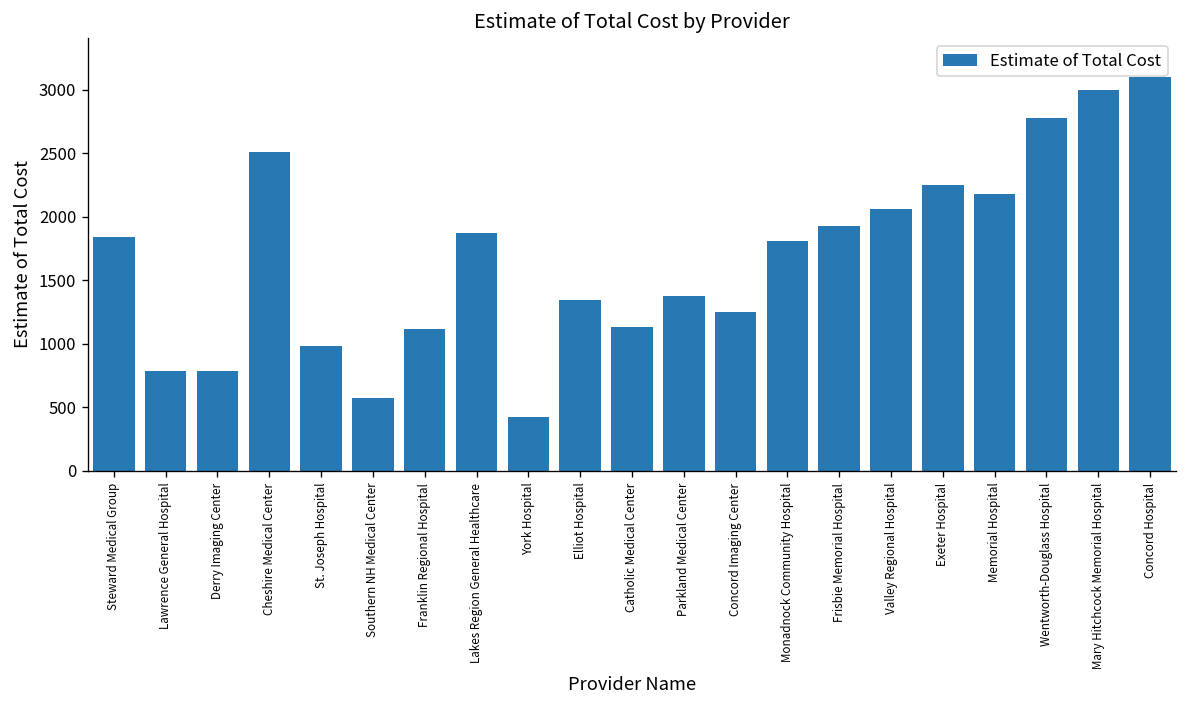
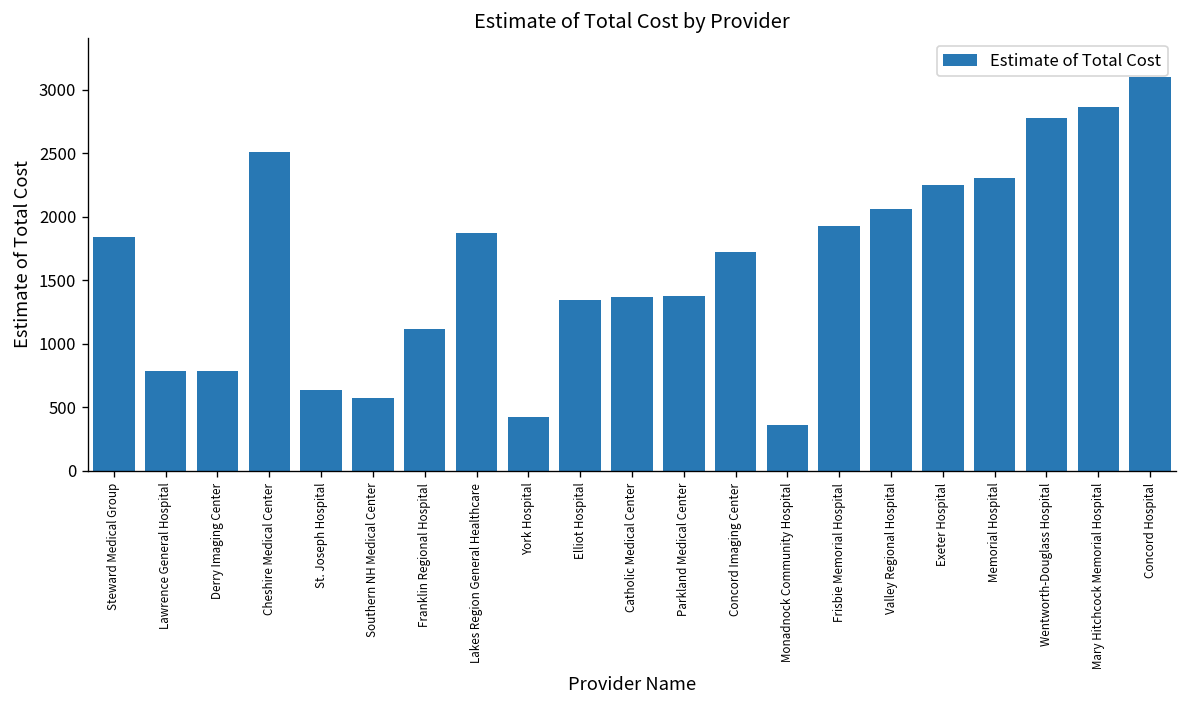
St. Joseph Hospital: 980 -> 640
Catholic Medical Center: 1140 -> 1370
Concord Imaging Center: 1250 -> 1720
Monadnock Community Hospital: 1810 -> 360
Memorial Hospital: 2180 -> 2300
Mary Hitchcock Memorial Hospital: 3000 -> 2870
